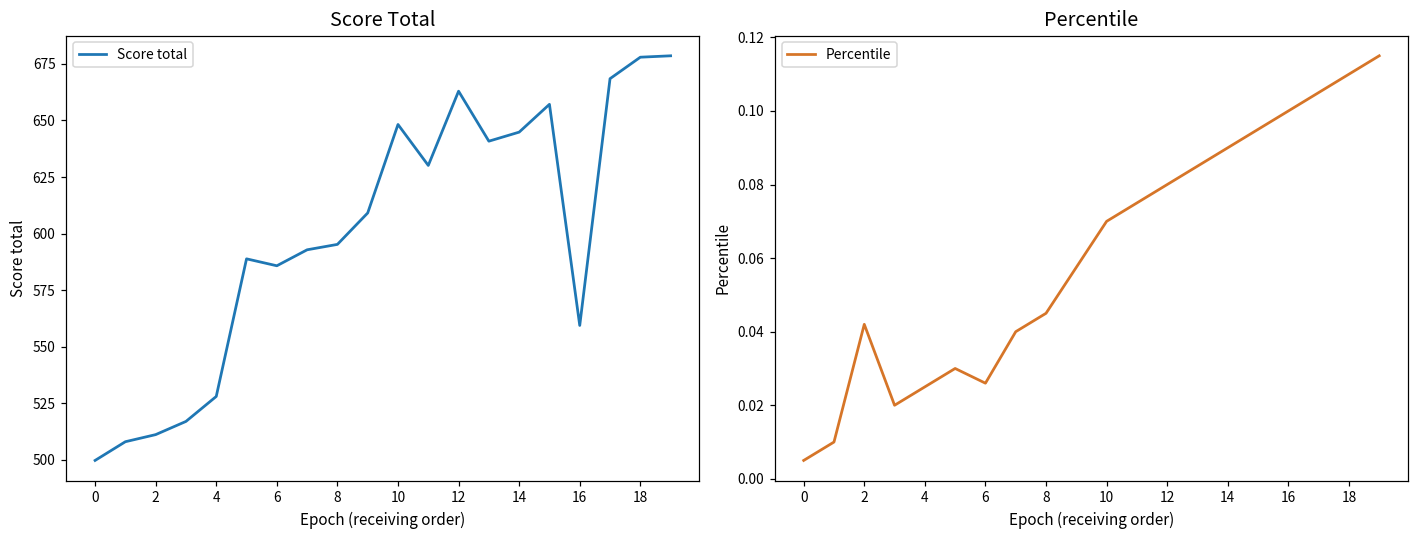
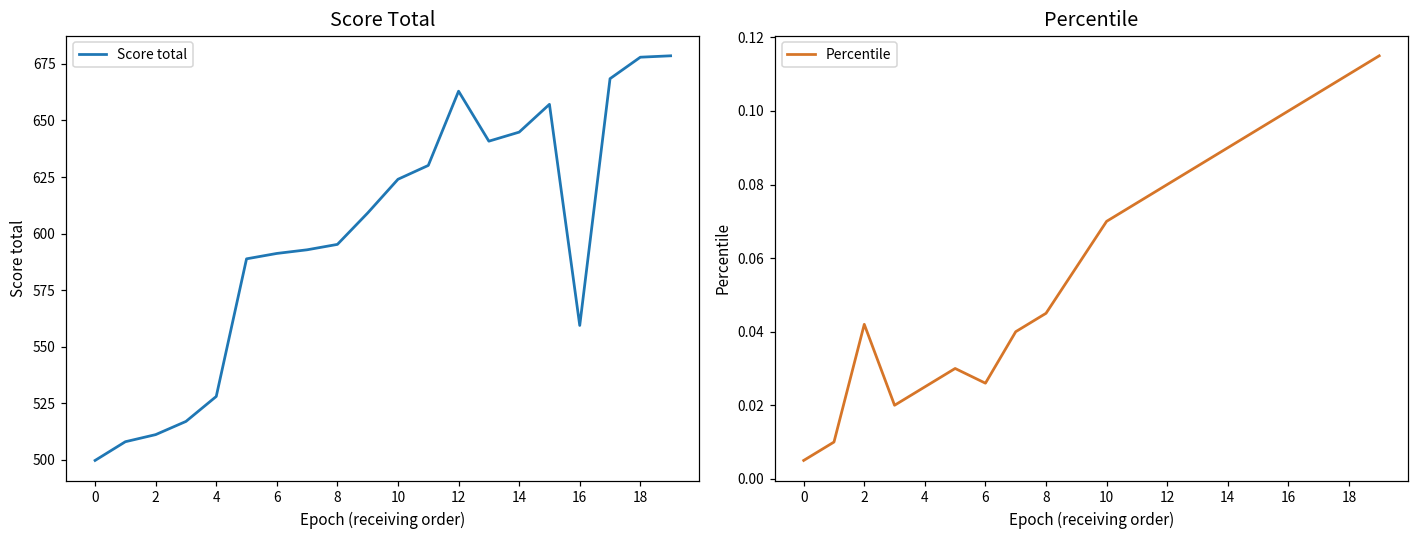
Score Total, 6: 586 -> 591
Score Total, 10: 648 -> 624
